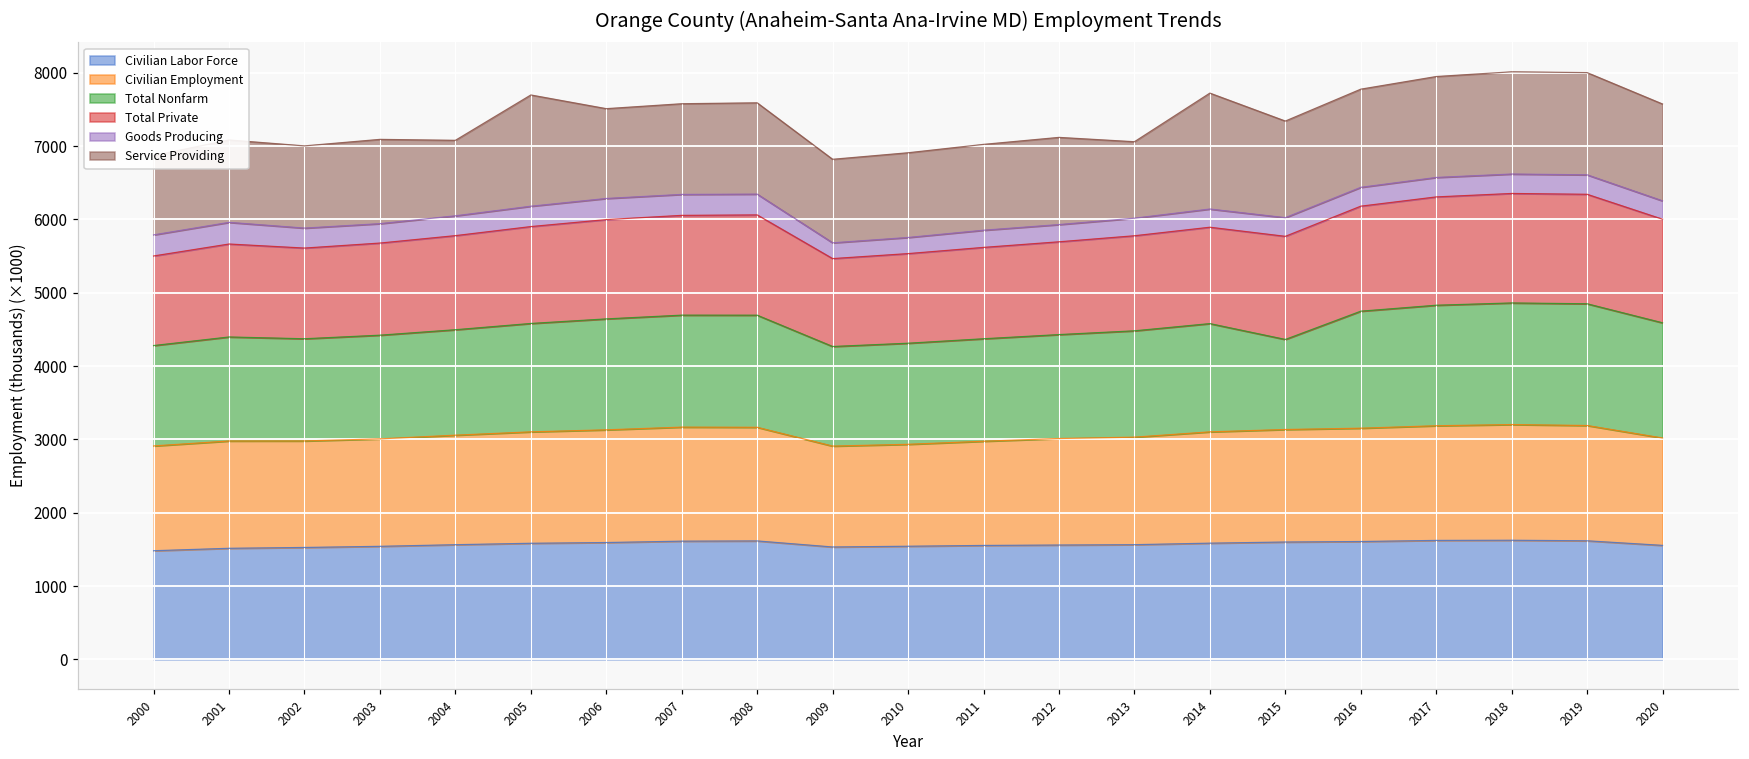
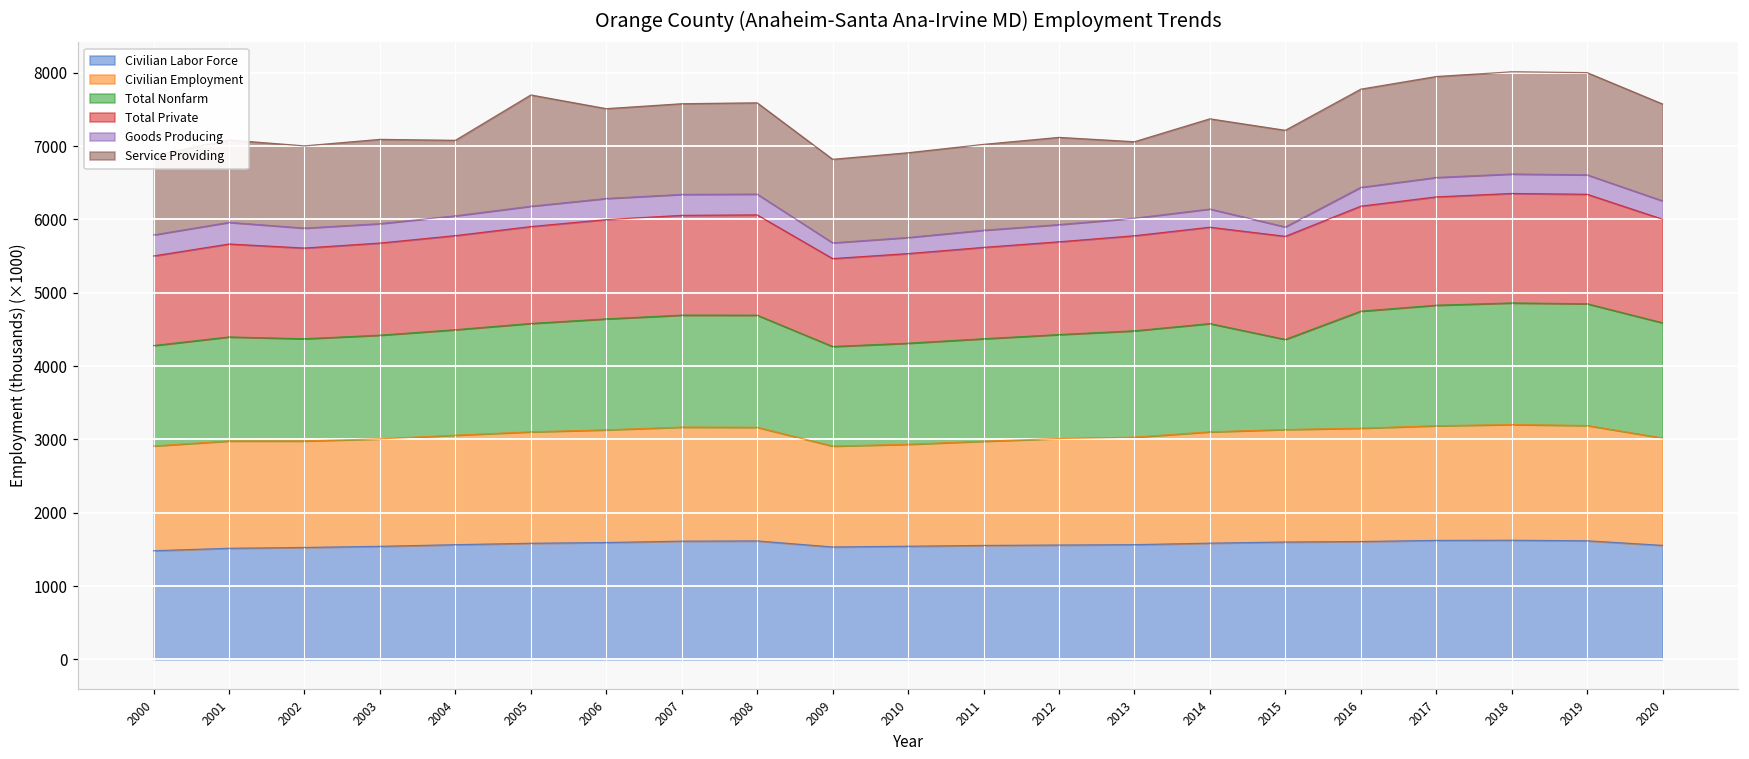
Service Providing, 2014: 1600 -> 1200
Goods Producing, 2015: 300 -> 100
